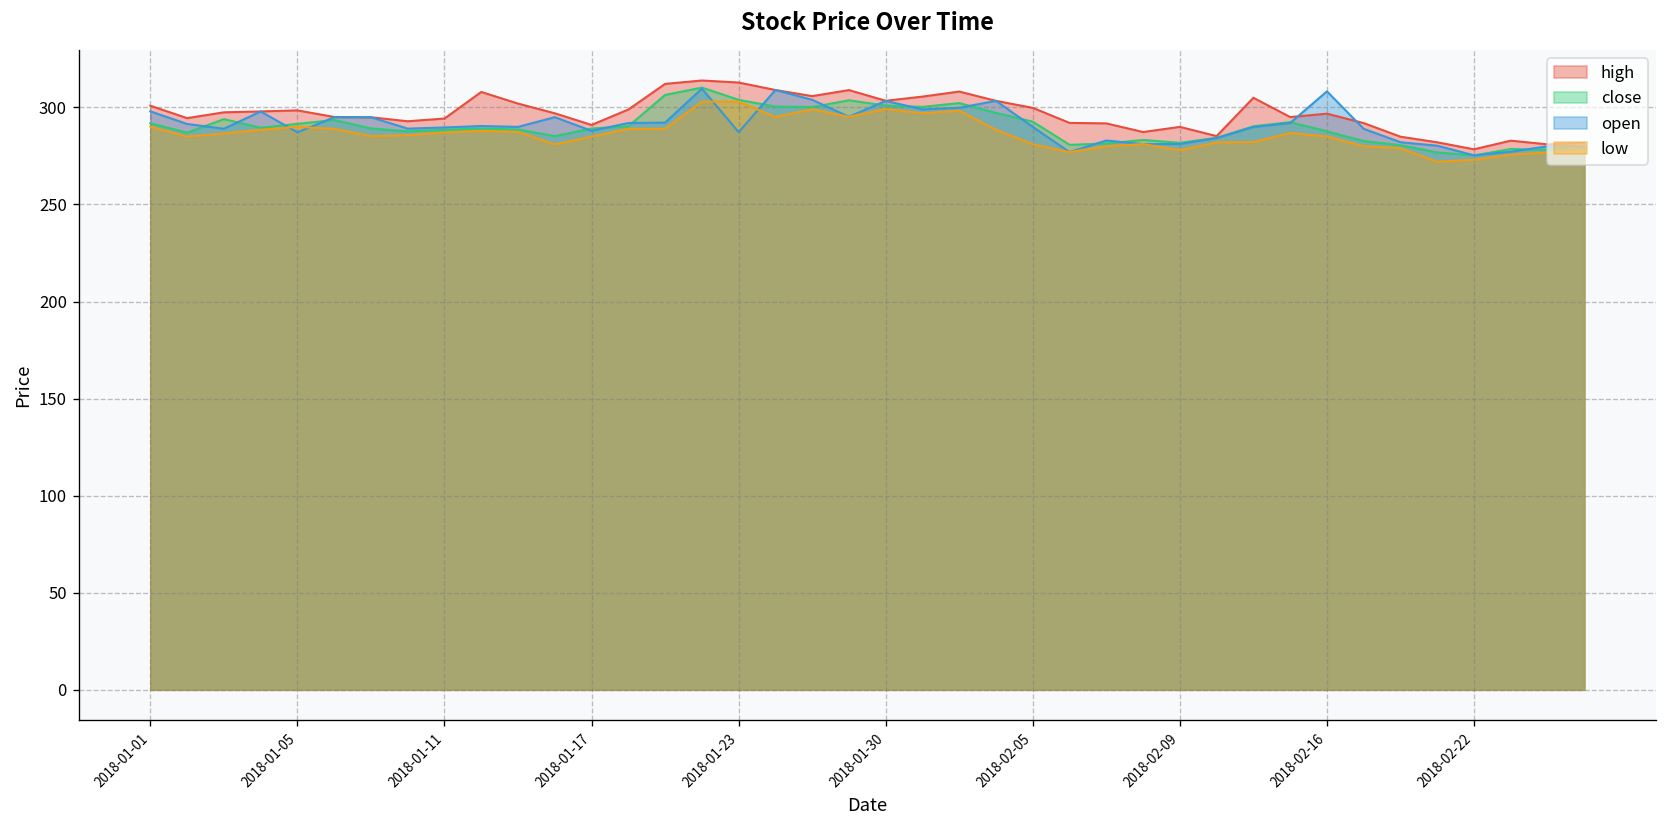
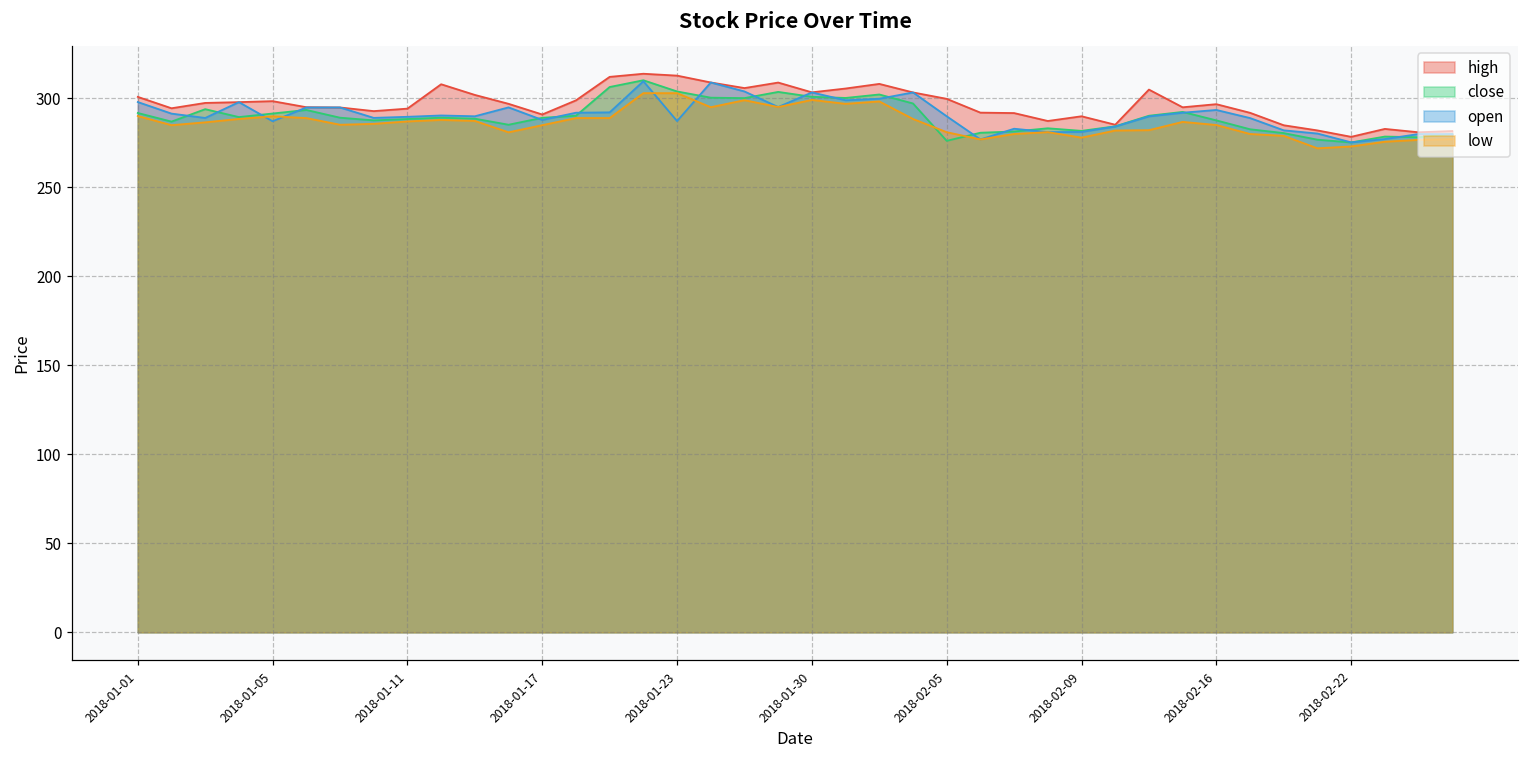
close, 2018-02-05: 293 -> 276
open, 2018-02-16: 308 -> 294
